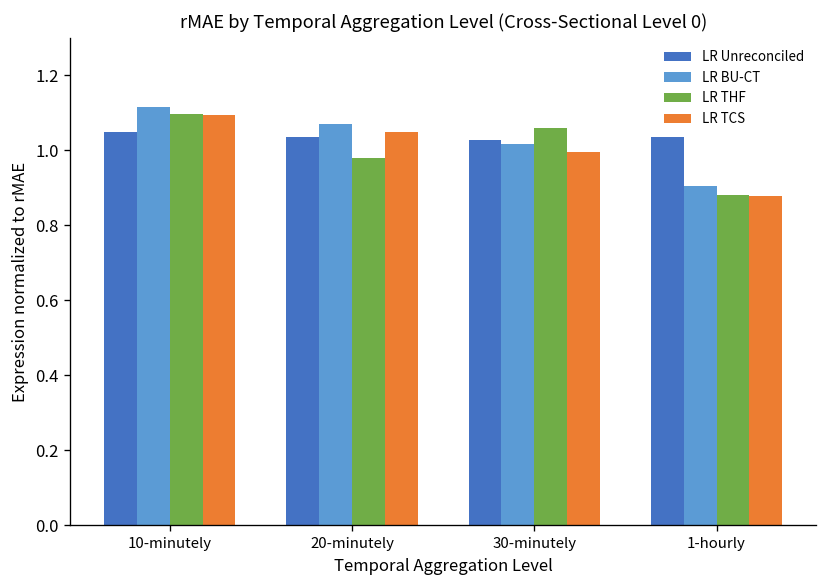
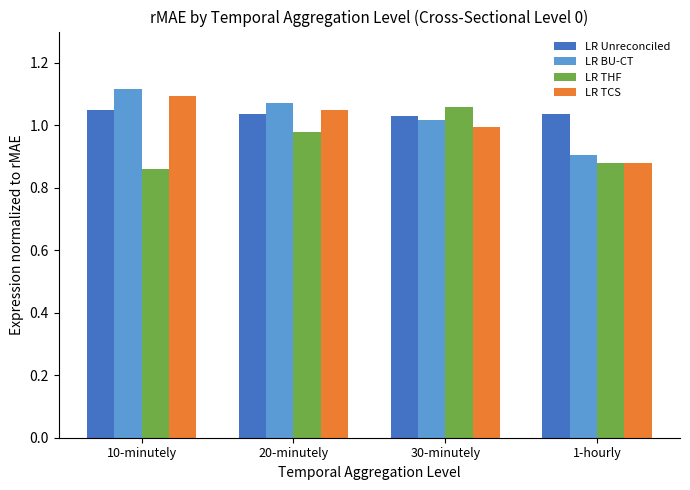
LR THF, 10-minutely: 1.10 -> 0.86
